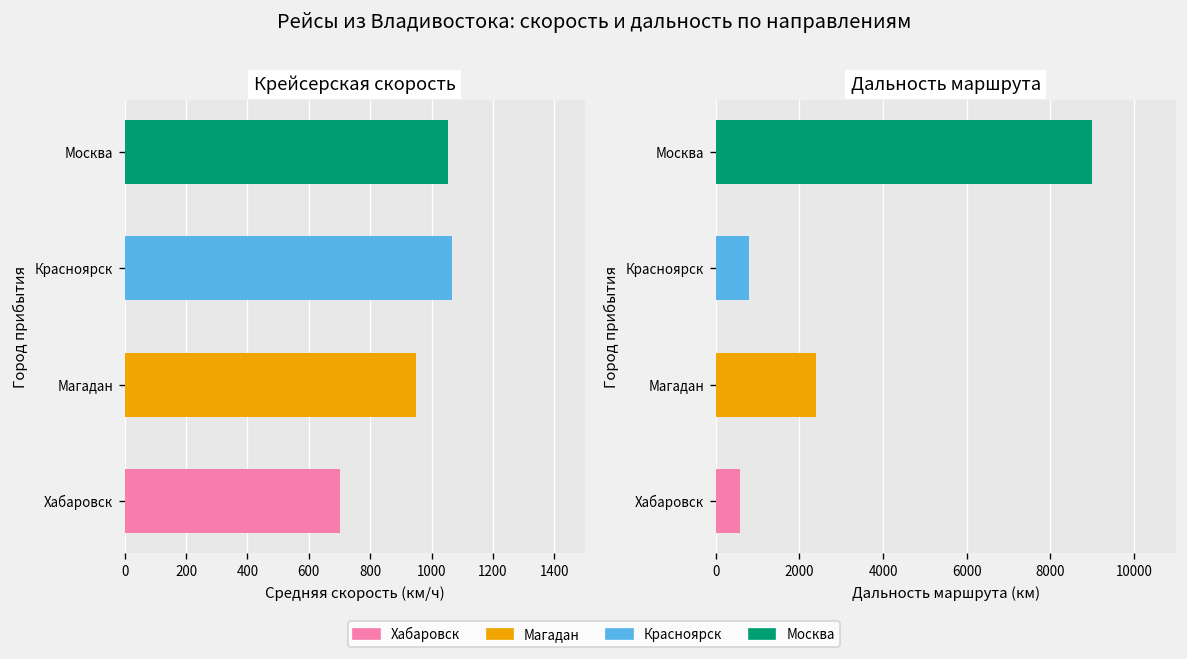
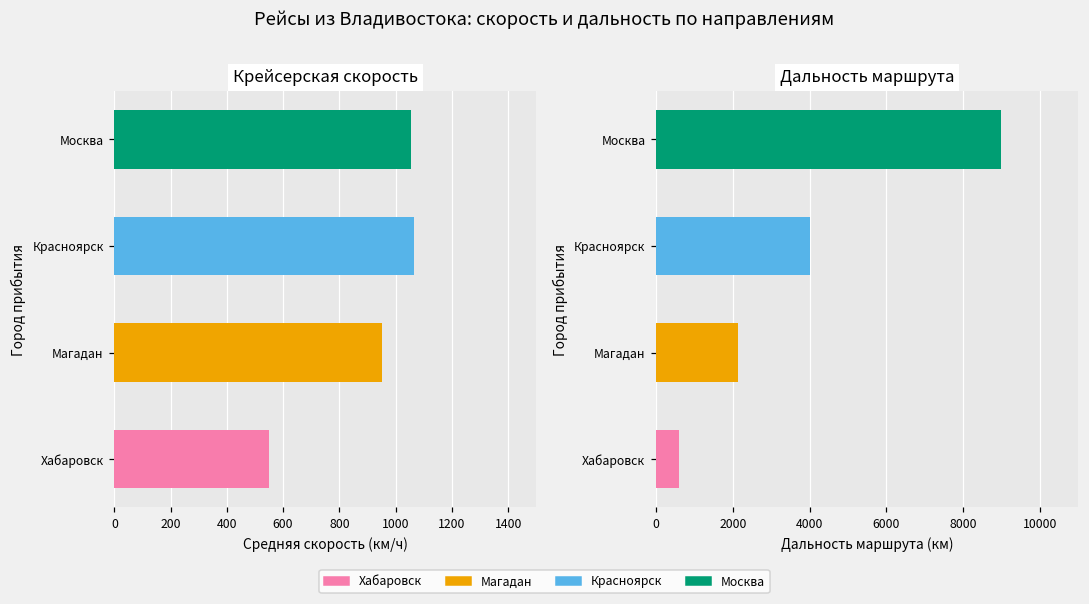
Крейсерская скорость, Хабаровск: 700 -> 550
Дальность маршрута, Красноярск: 800 -> 4000
Дальность маршрута, Магадан: 2400 -> 2100
